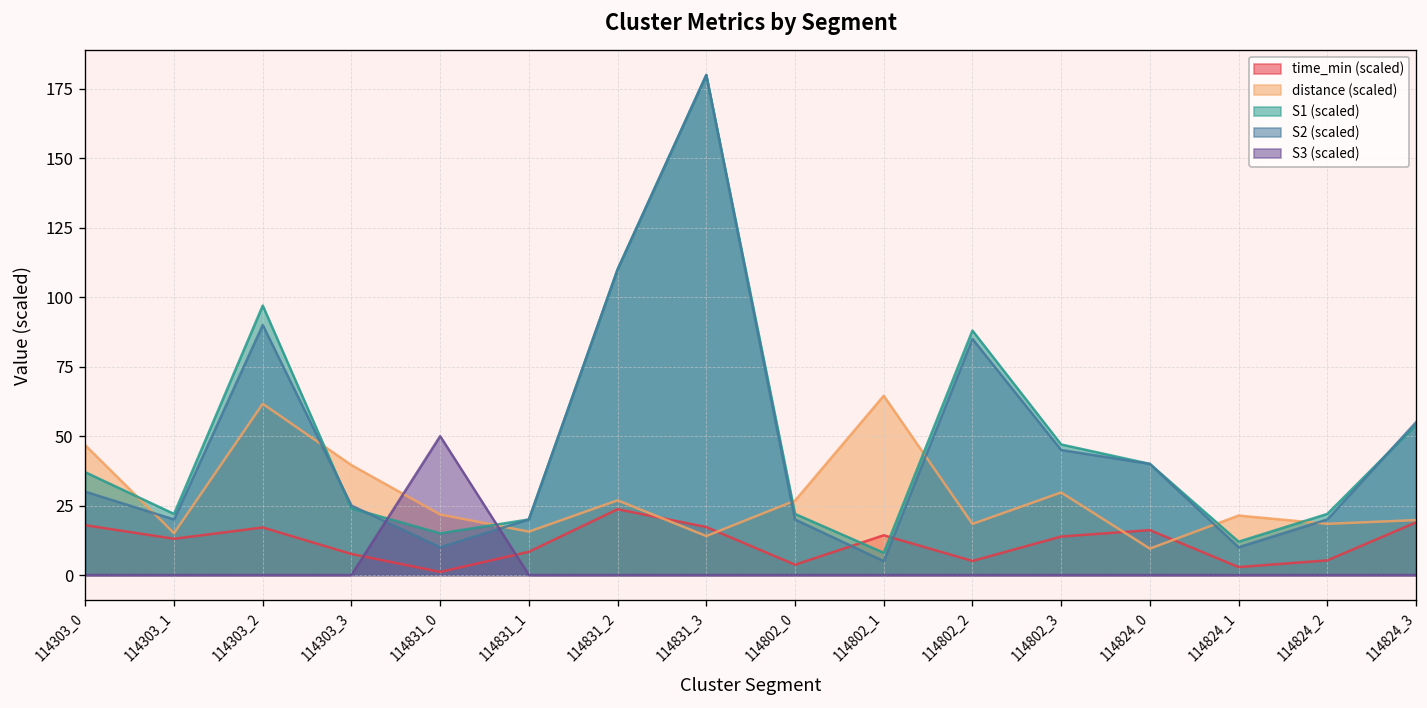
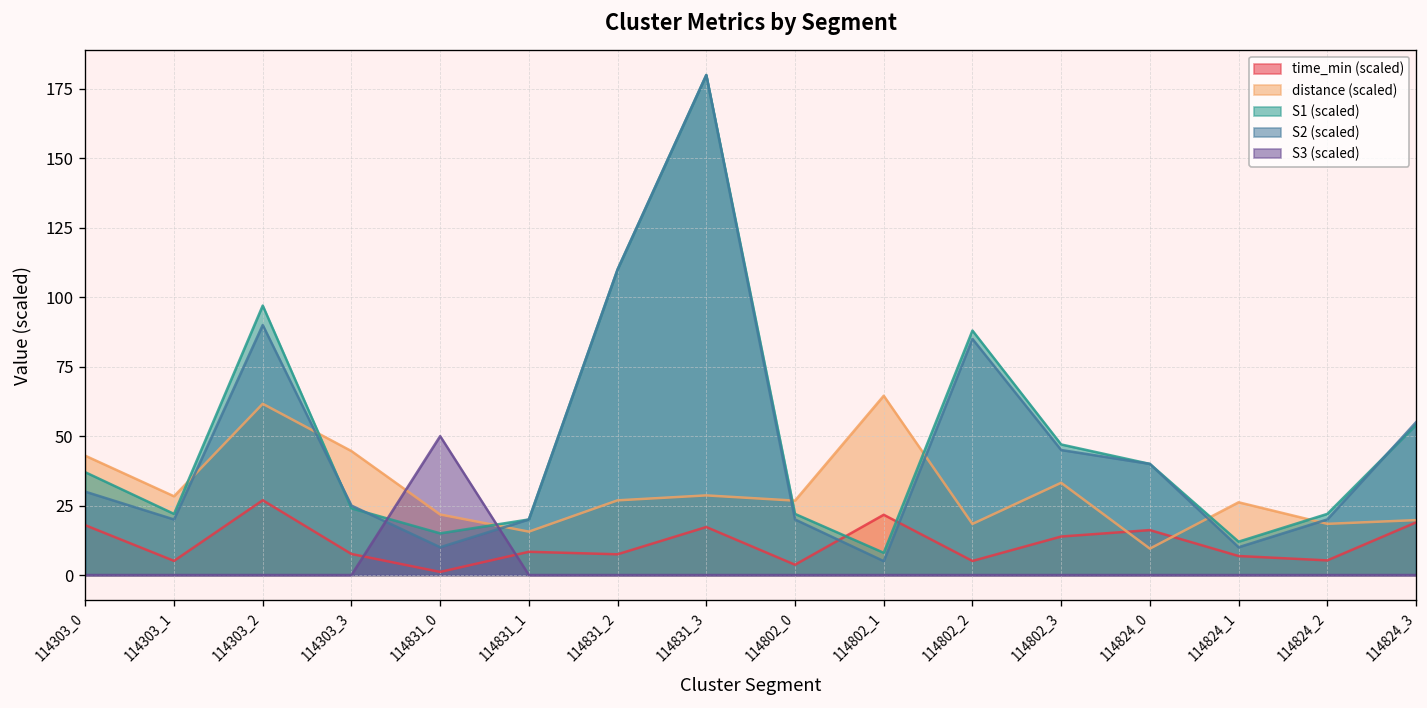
distance (scaled), 114303_0: 47 -> 43
time_min (scaled), 114303_1: 13 -> 5
distance (scaled), 114303_1: 15 -> 28
time_min (scaled), 114303_2: 17 -> 27
distance (scaled), 114303_3: 40 -> 45
time_min (scaled), 114831_2: 24 -> 7
distance (scaled), 114831_3: 14 -> 29
time_min (scaled), 114802_1: 14 -> 22
distance (scaled), 114802_3: 30 -> 33
time_min (scaled), 114824_1: 3 -> 7
distance (scaled), 114824_1: 21 -> 26
